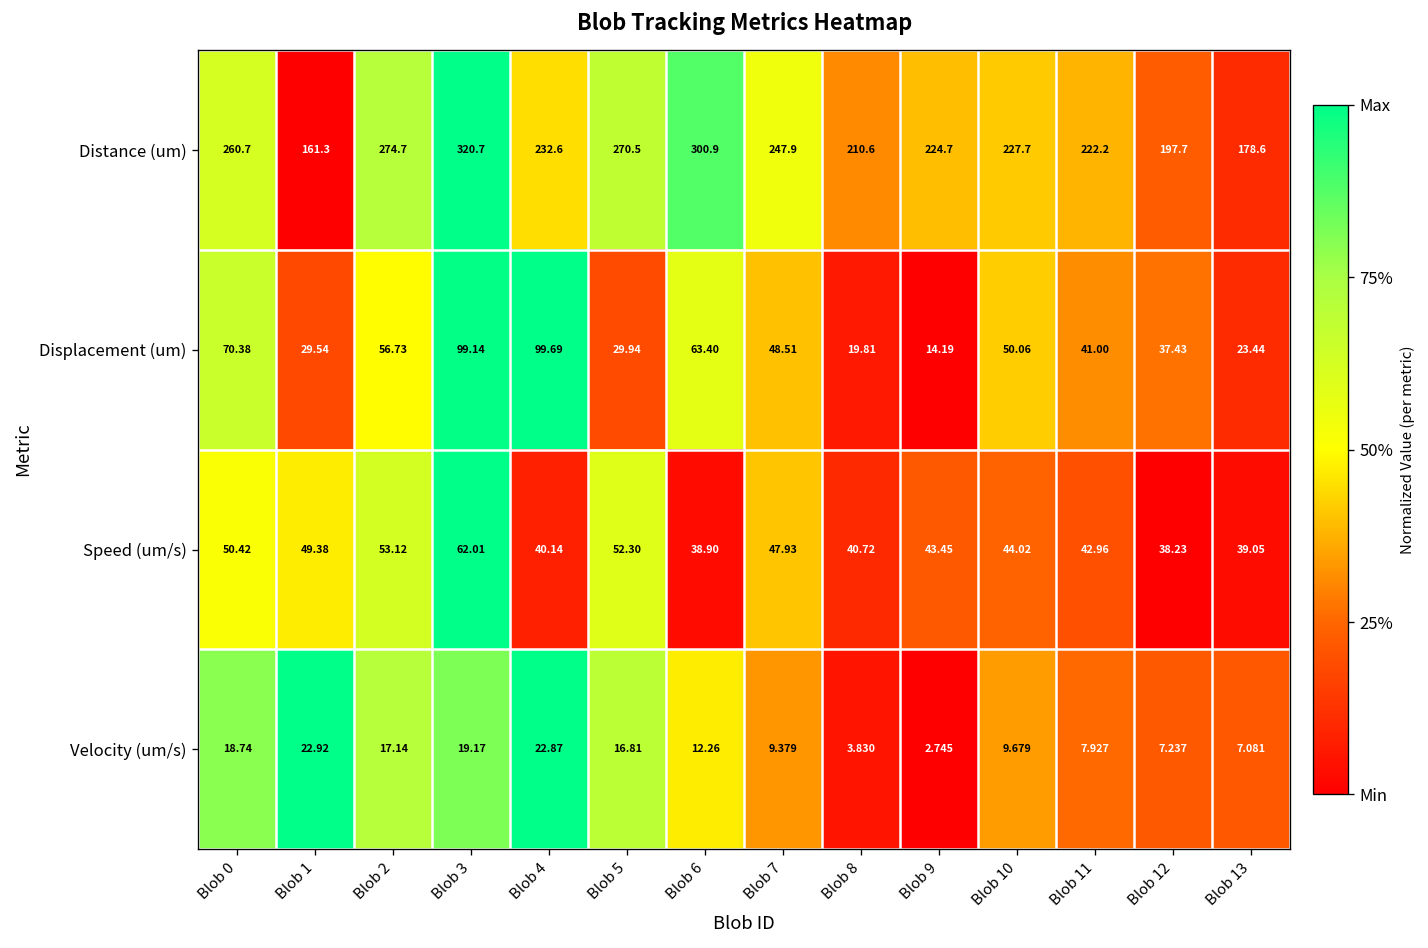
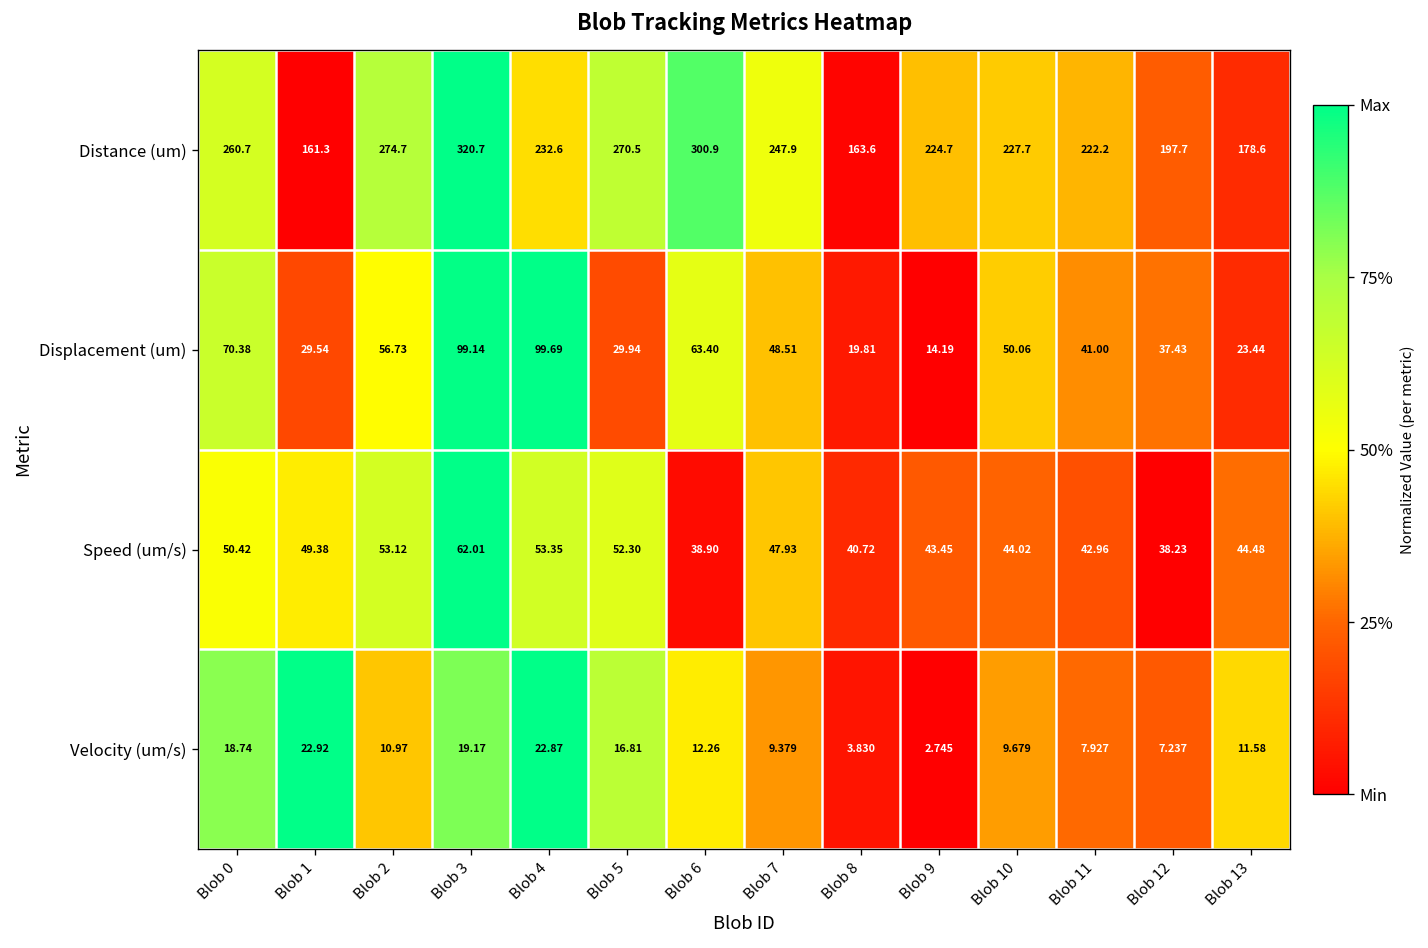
Distance (um), Blob 8: 210.6 -> 163.6
Speed (um/s), Blob 4: 40.14 -> 53.35
Speed (um/s), Blob 13: 39.05 -> 44.48
Velocity (um/s), Blob 2: 17.14 -> 10.97
Velocity (um/s), Blob 13: 7.081 -> 11.58
